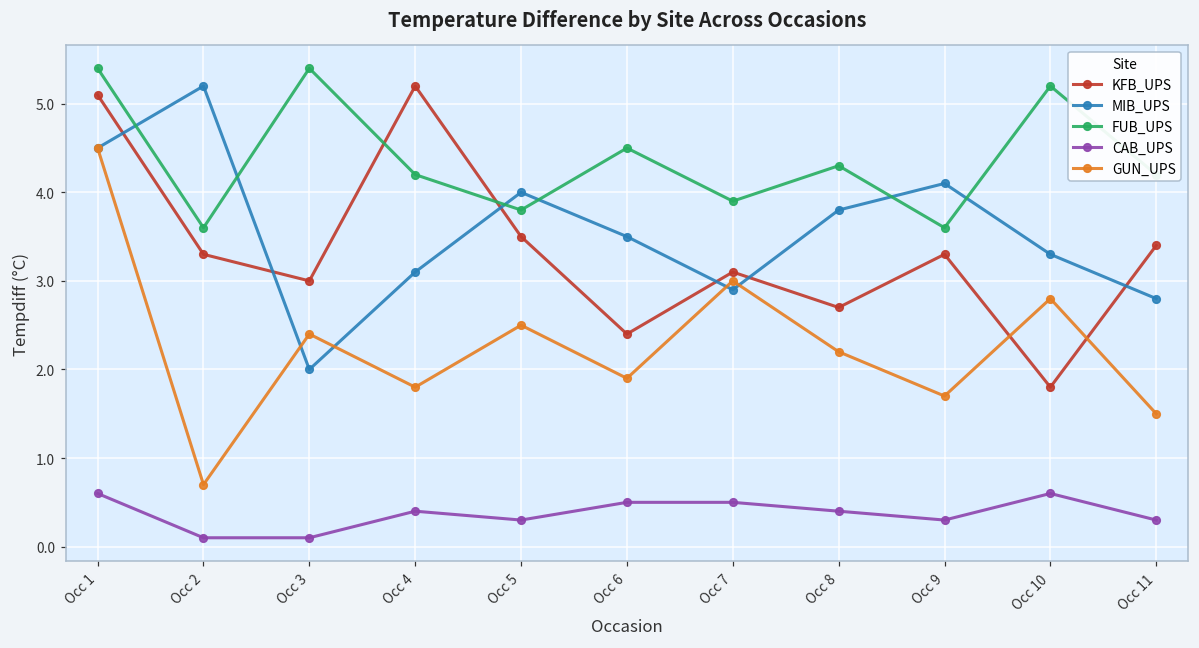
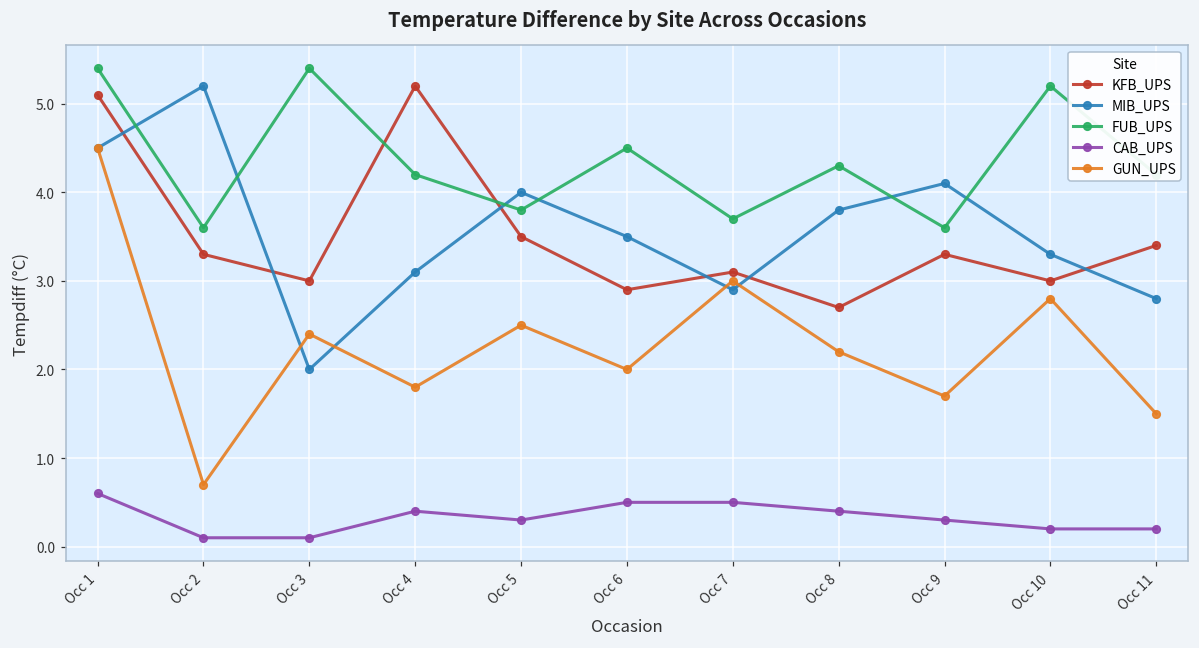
KFB_UPS, Occ 6: 2.4 -> 2.9
GUN_UPS, Occ 6: 1.9 -> 2.0
FUB_UPS, Occ 7: 3.9 -> 3.7
KFB_UPS, Occ 10: 1.8 -> 3.0
CAB_UPS, Occ 10: 0.6 -> 0.2
CAB_UPS, Occ 11: 0.3 -> 0.2
